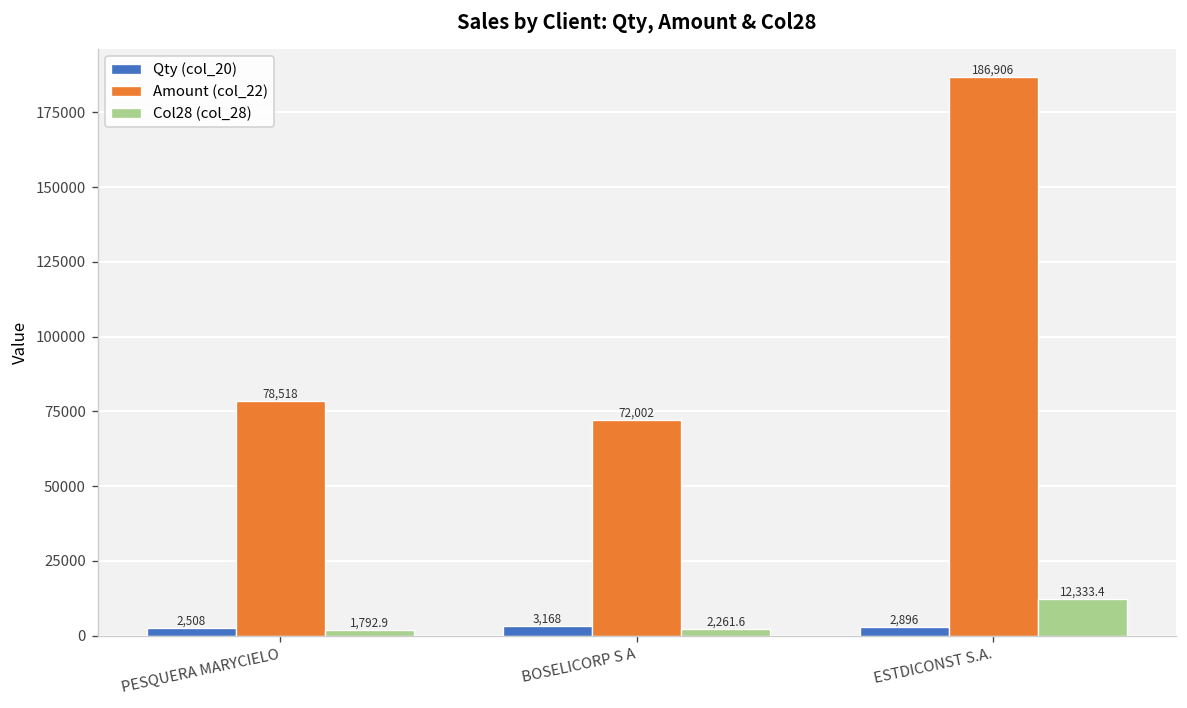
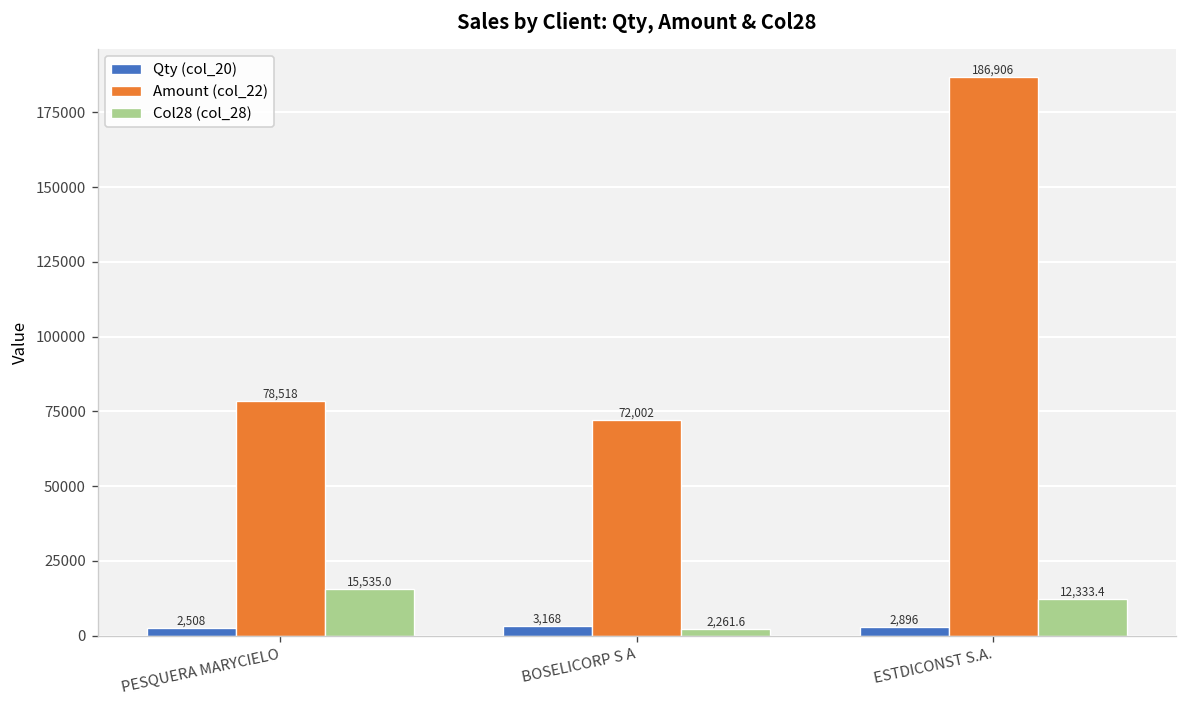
Col28 (col_28), PESQUERA MARYCIELO: 1,792.9 -> 15,535.0
